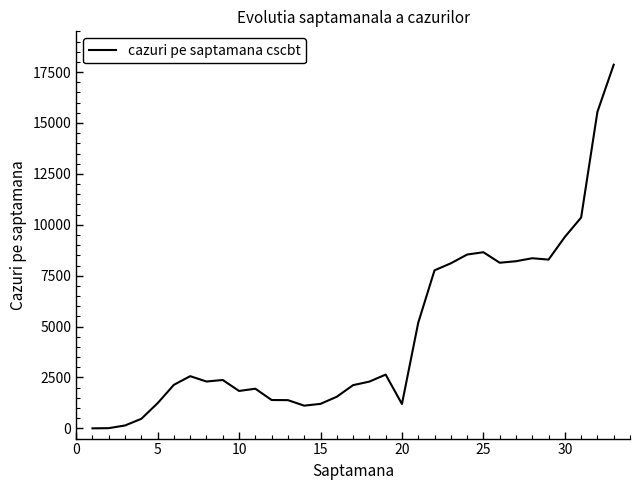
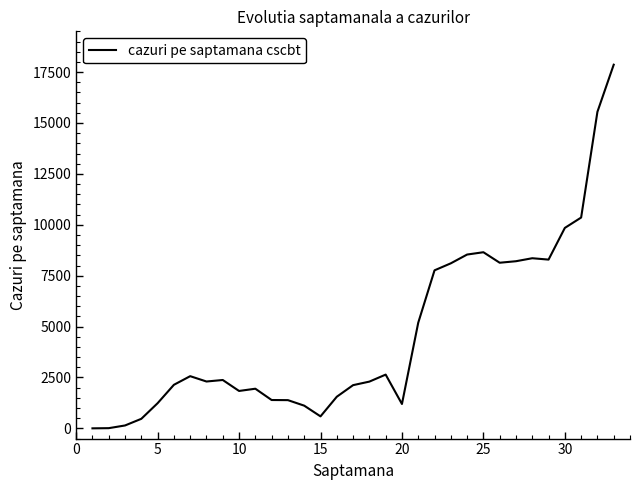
15: 1200 -> 600
30: 9400 -> 9800
